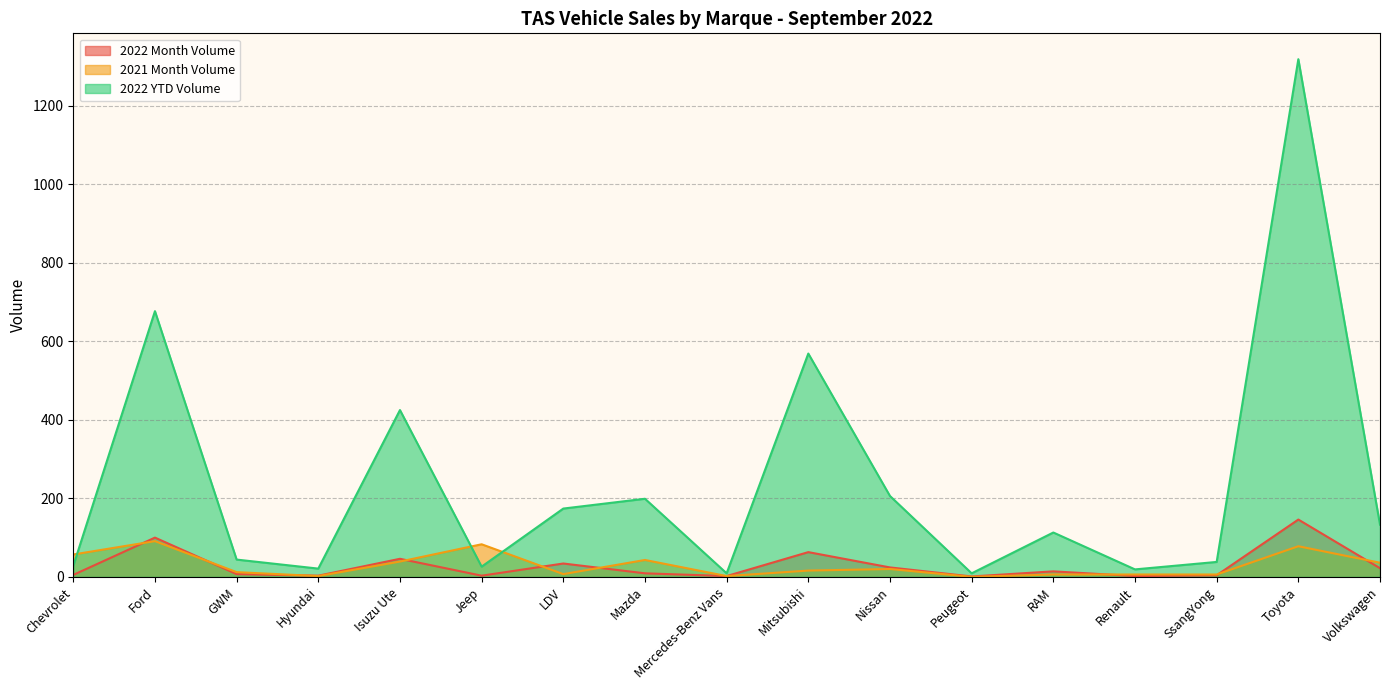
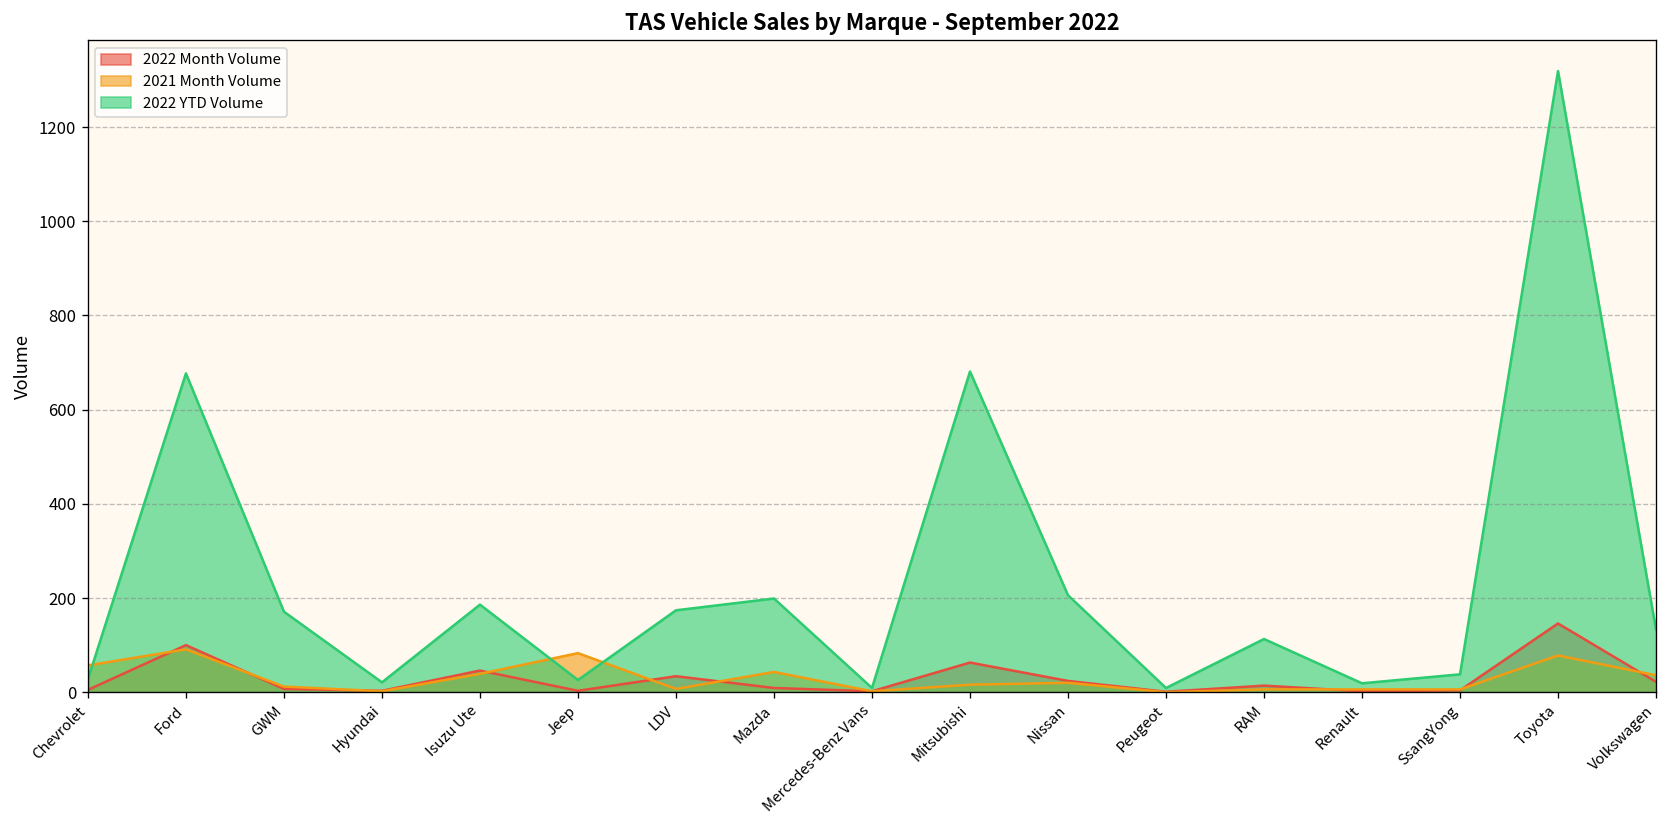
2022 YTD Volume, GWM: 40 -> 170
2022 YTD Volume, Isuzu Ute: 430 -> 190
2022 YTD Volume, Mitsubishi: 570 -> 680
